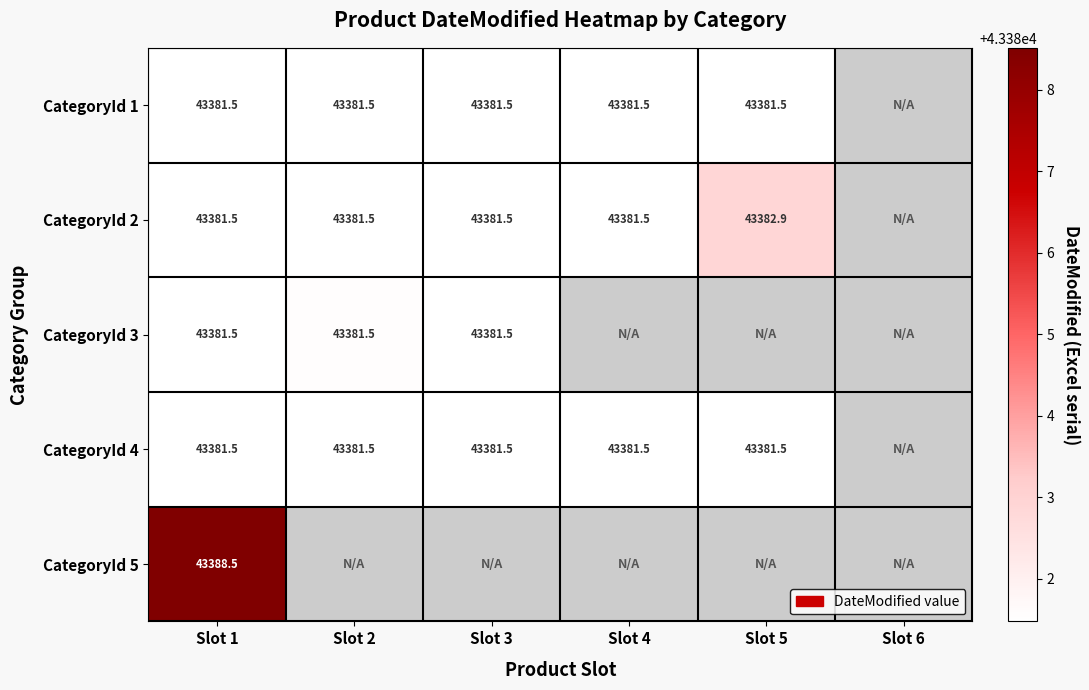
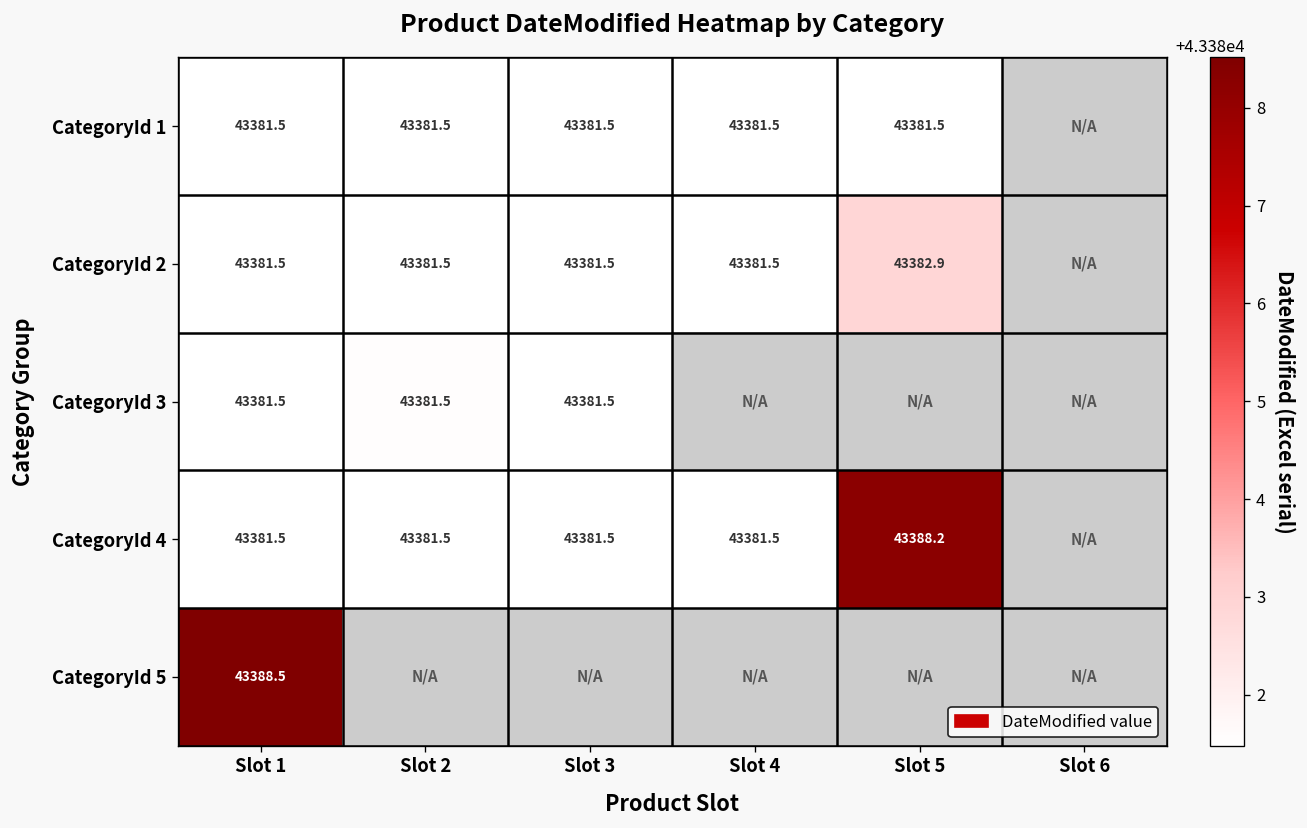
CategoryId 4, Slot 5: 43381.5 -> 43388.2
